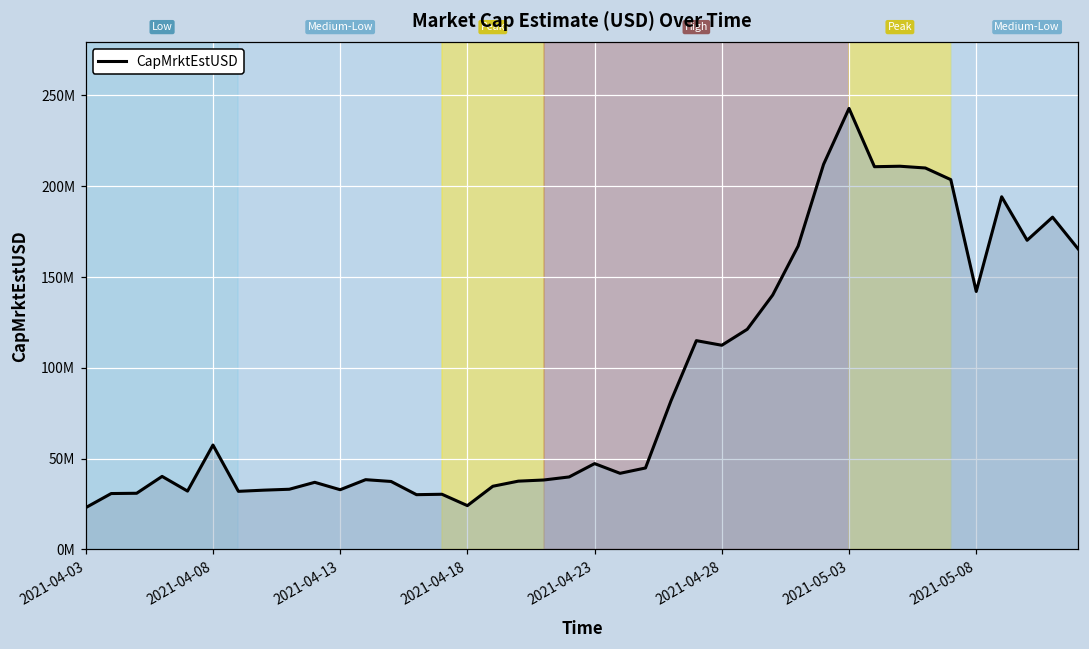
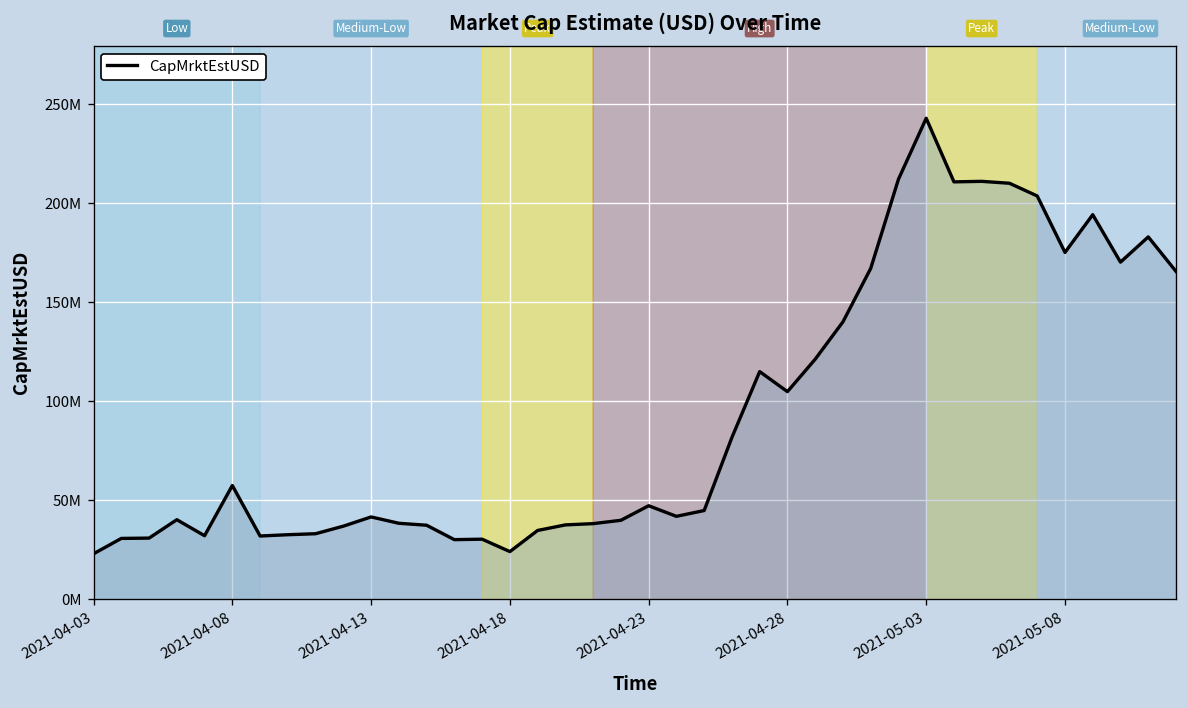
2021-04-13: 33000000 -> 42000000
2021-04-28: 112000000 -> 105000000
2021-05-08: 142000000 -> 175000000
